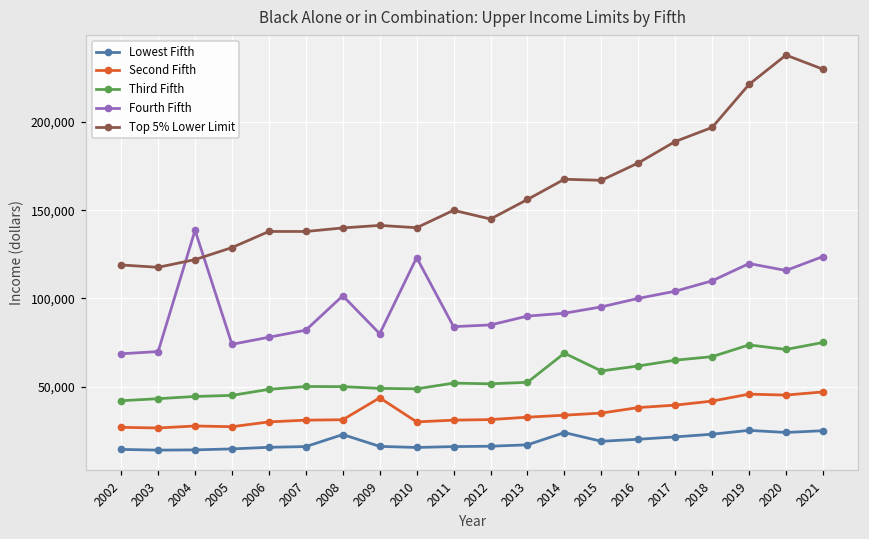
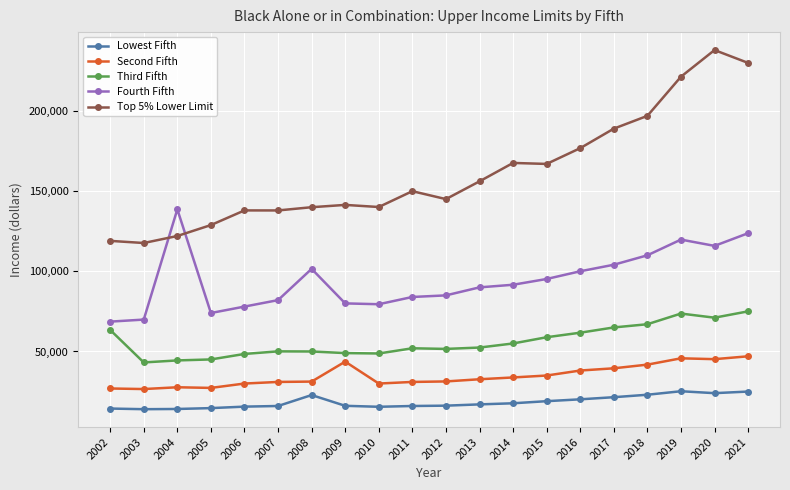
Third Fifth, 2002: 42,000 -> 63,000
Fourth Fifth, 2010: 123,000 -> 79,000
Lowest Fifth, 2014: 24,000 -> 18,000
Third Fifth, 2014: 69,000 -> 55,000
